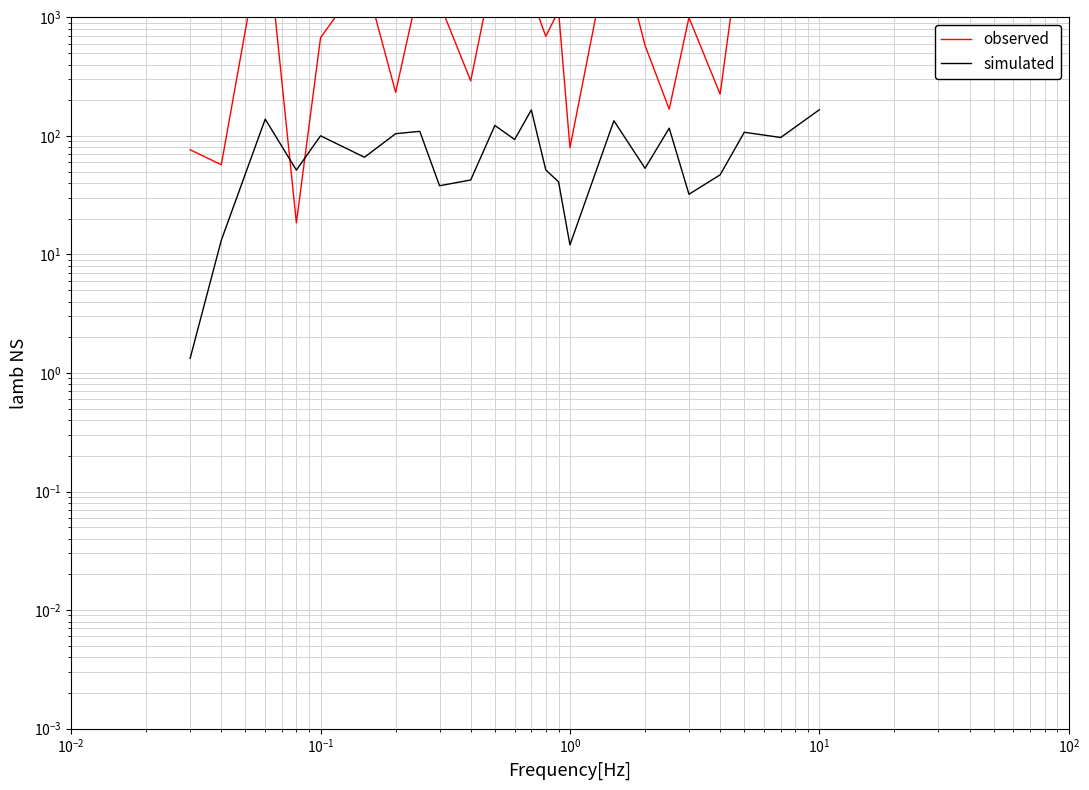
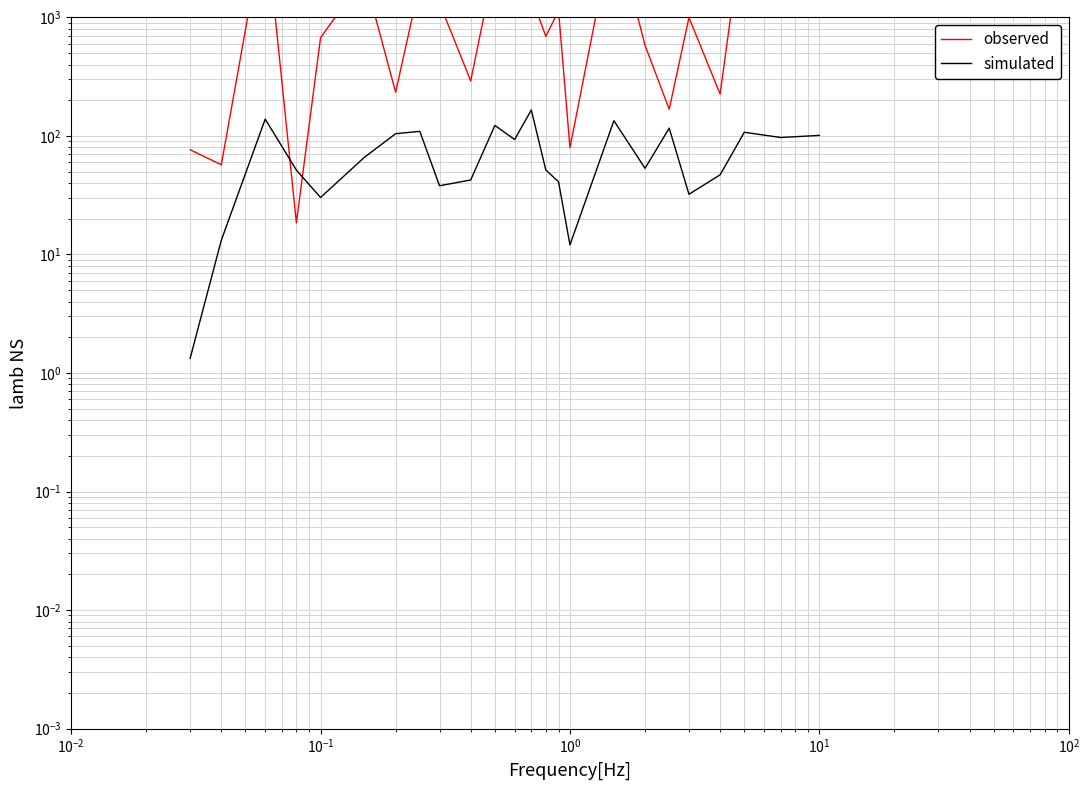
simulated, 10^-1: 100 -> 30
simulated, 10^1: 170 -> 100
